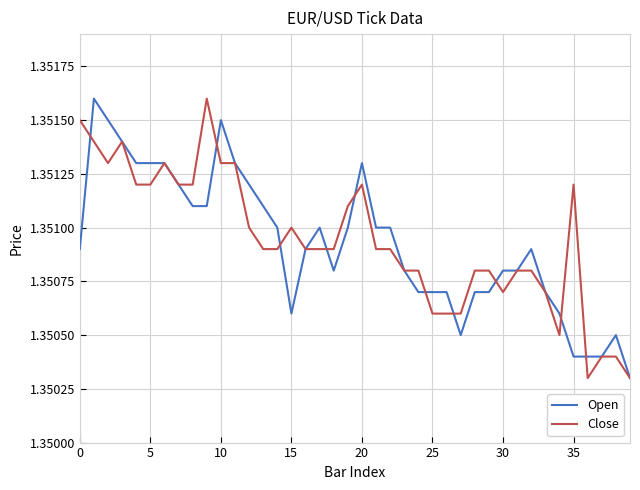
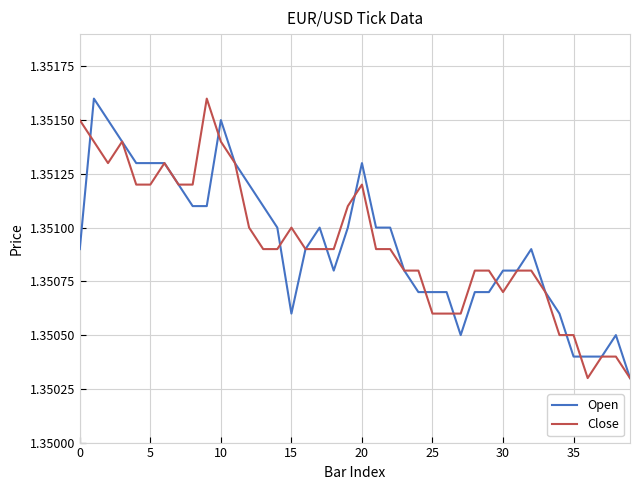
Close, 10: 1.3513 -> 1.3514
Close, 35: 1.3512 -> 1.3505
